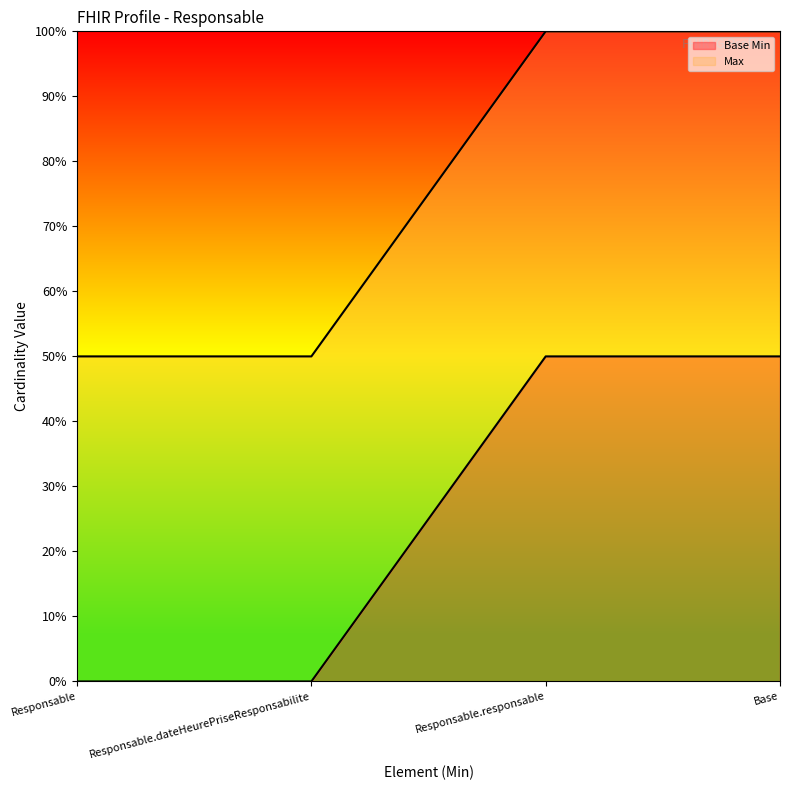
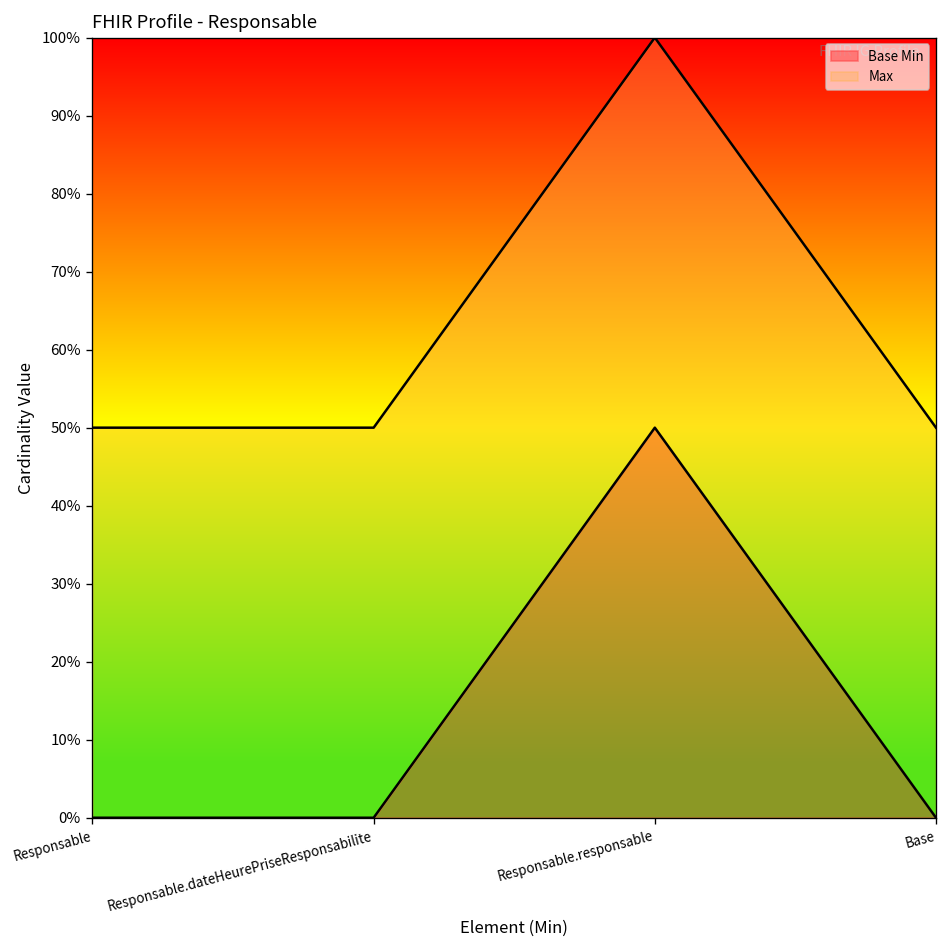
Base Min, Base: 50% -> 0%
